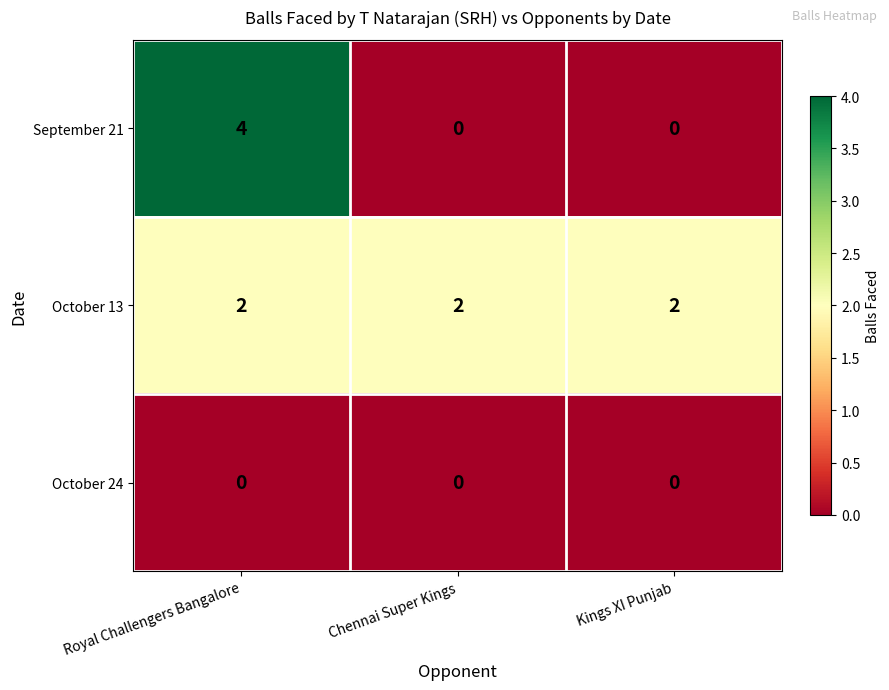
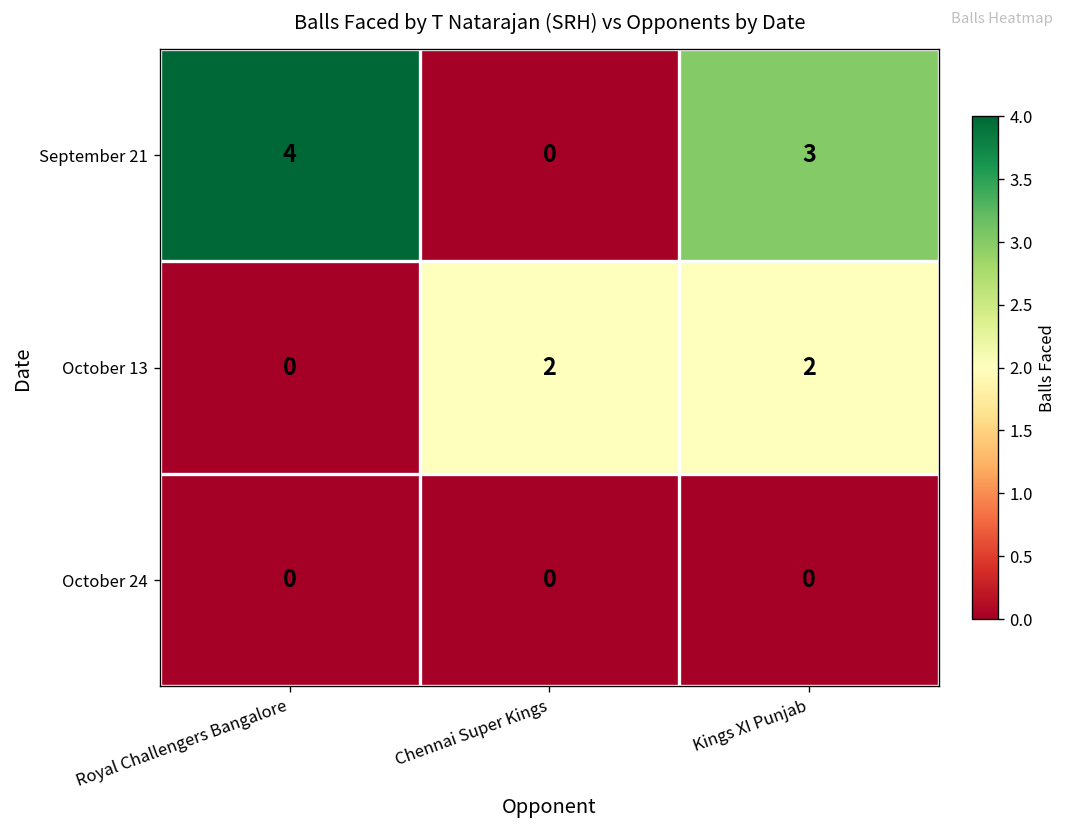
September 21, Kings XI Punjab: 0 -> 3
October 13, Royal Challengers Bangalore: 2 -> 0
